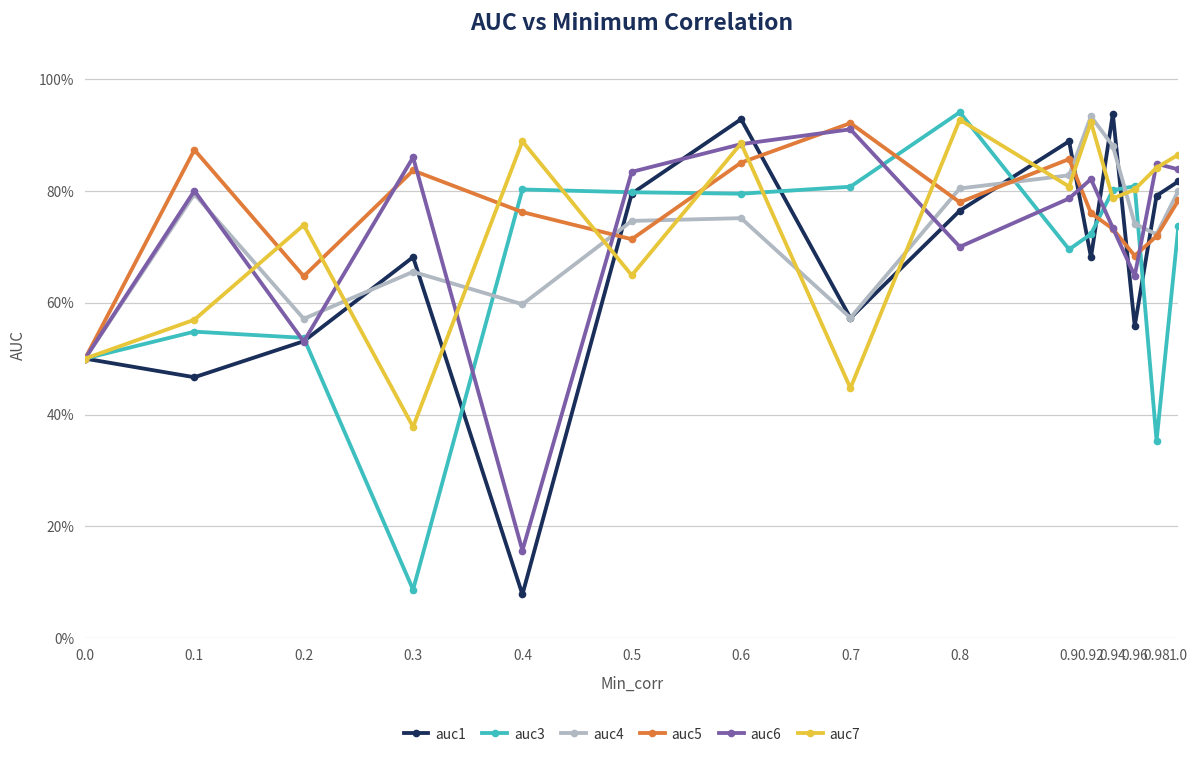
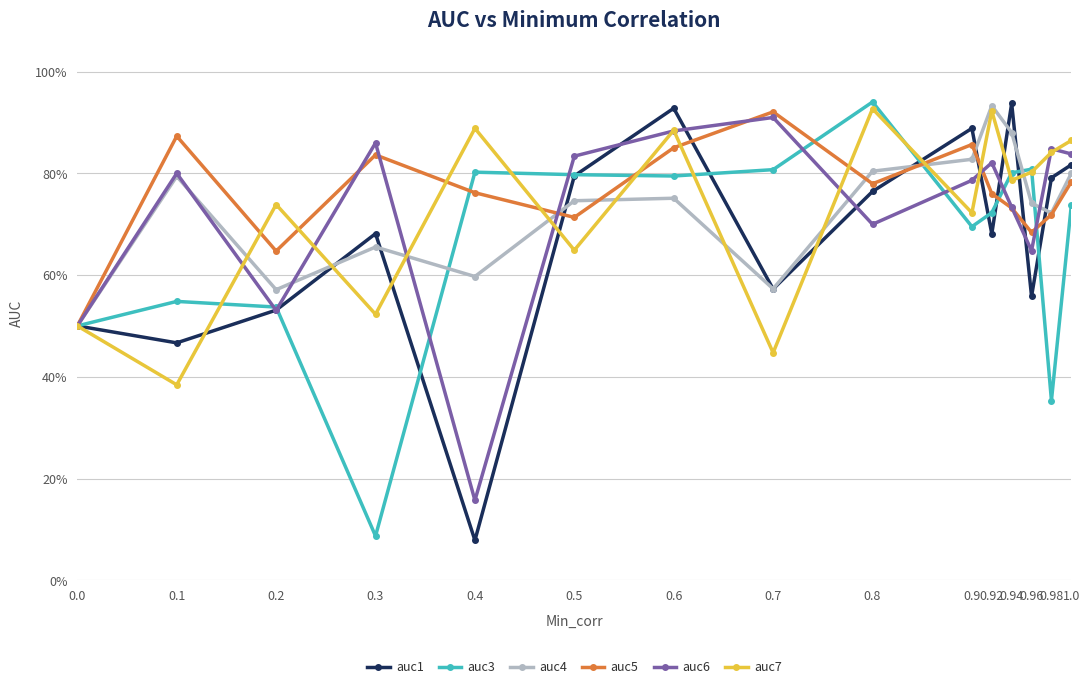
auc7, 0.1: 57% -> 38%
auc7, 0.3: 38% -> 52%
auc7, 0.9: 81% -> 72%
